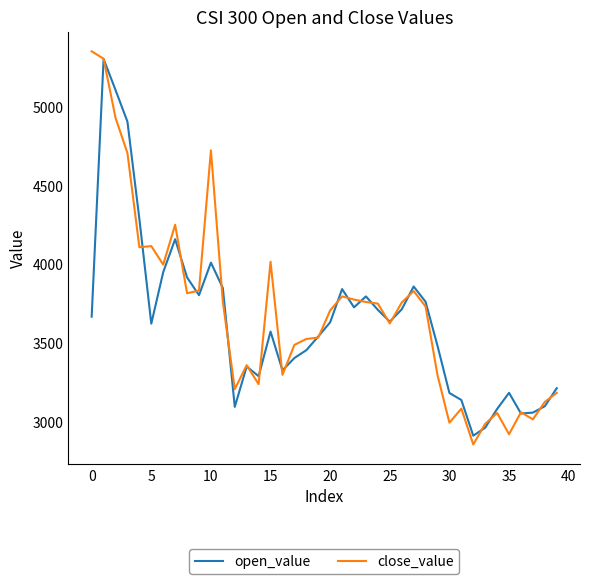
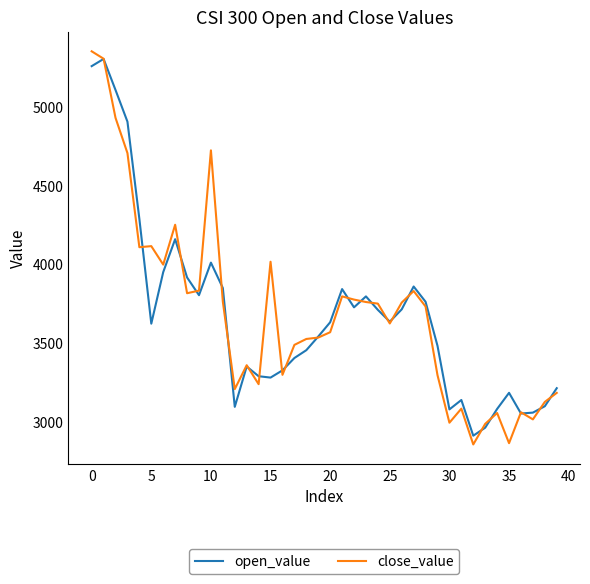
open_value, 0: 3670 -> 5260
open_value, 15: 3570 -> 3280
close_value, 20: 3710 -> 3570
open_value, 30: 3180 -> 3080
close_value, 35: 2920 -> 2860
